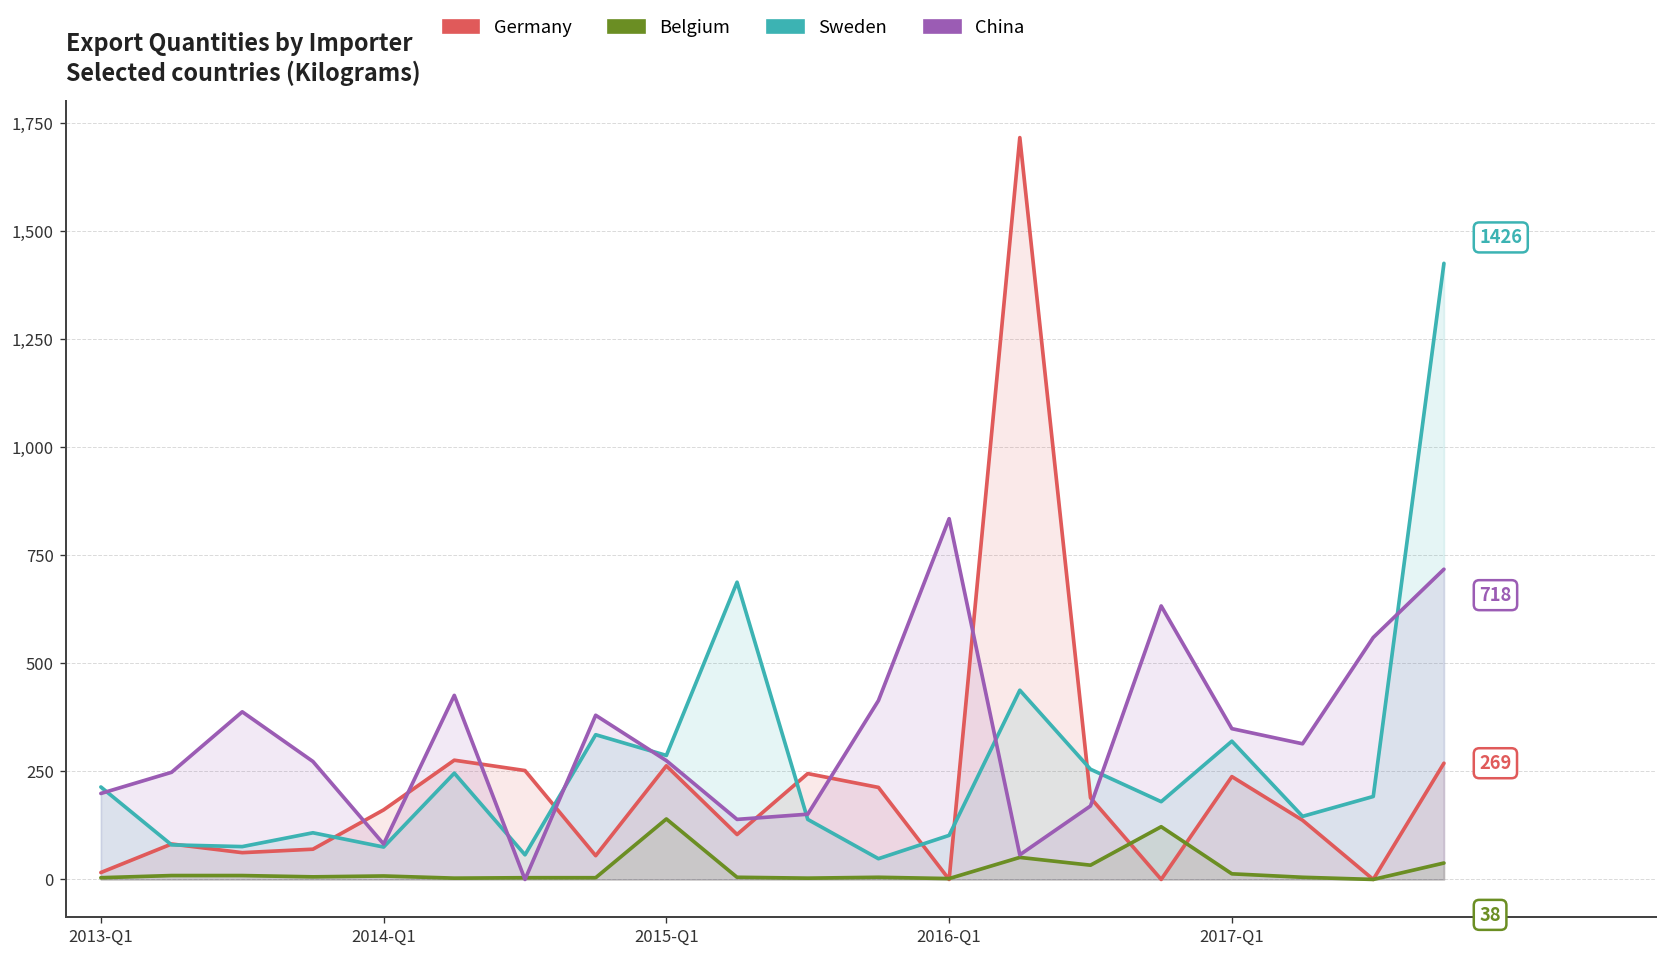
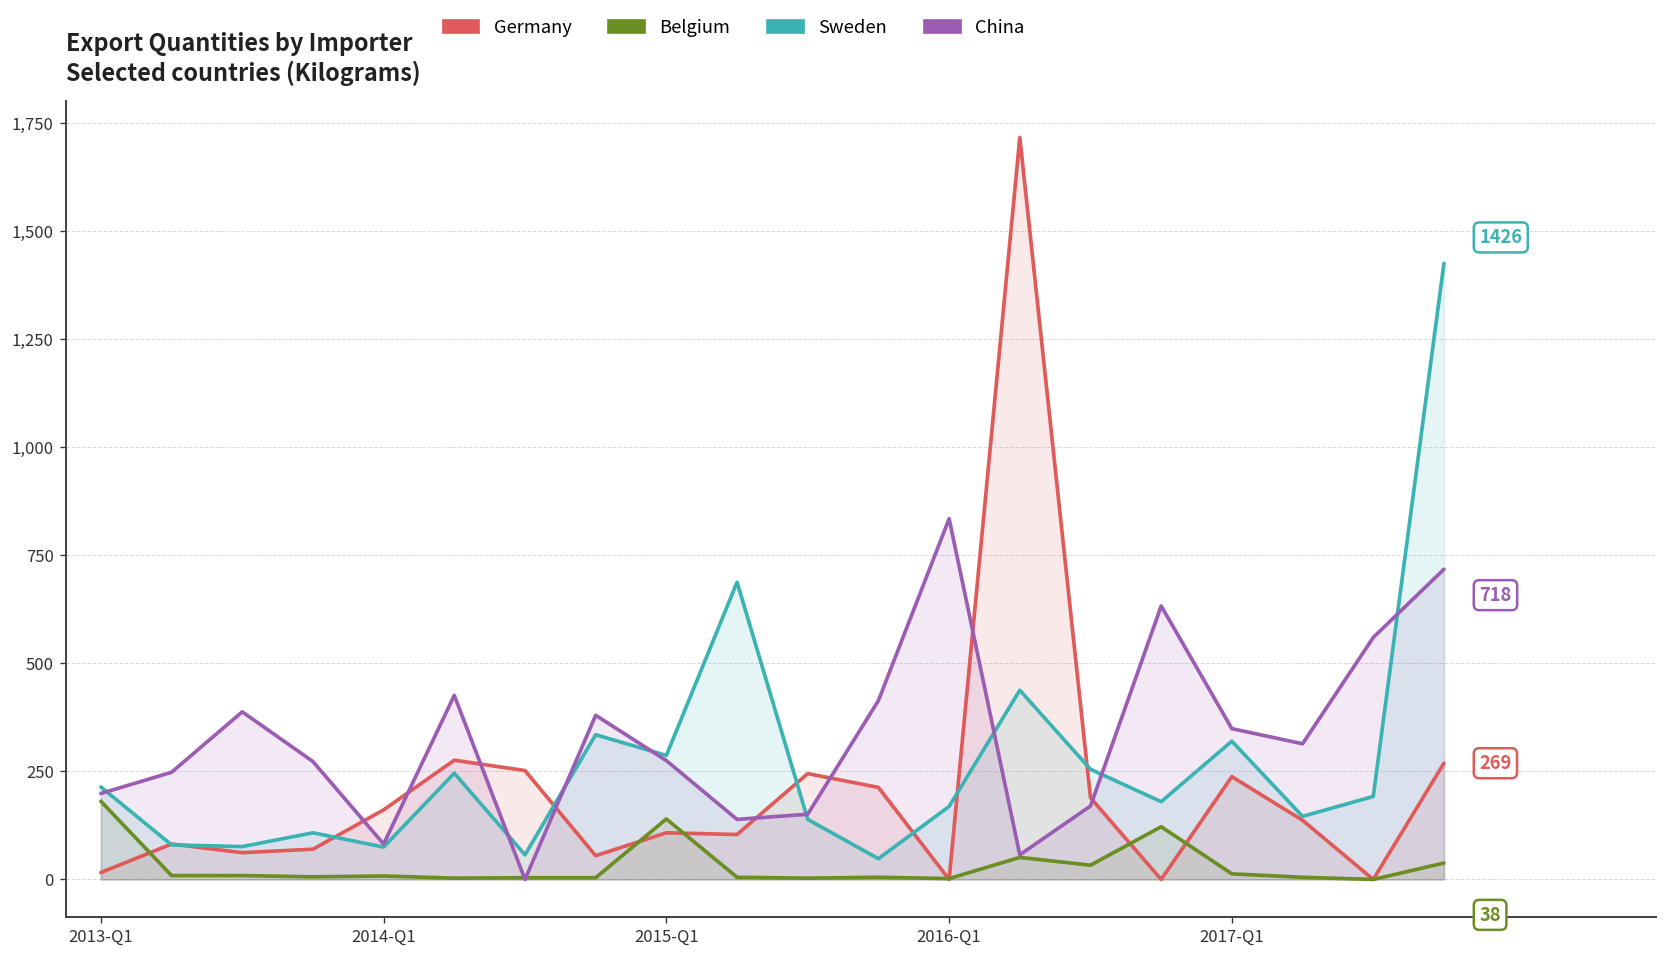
Belgium, 2013-Q1: 0 -> 180
Germany, 2015-Q1: 260 -> 110
Sweden, 2016-Q1: 100 -> 170
